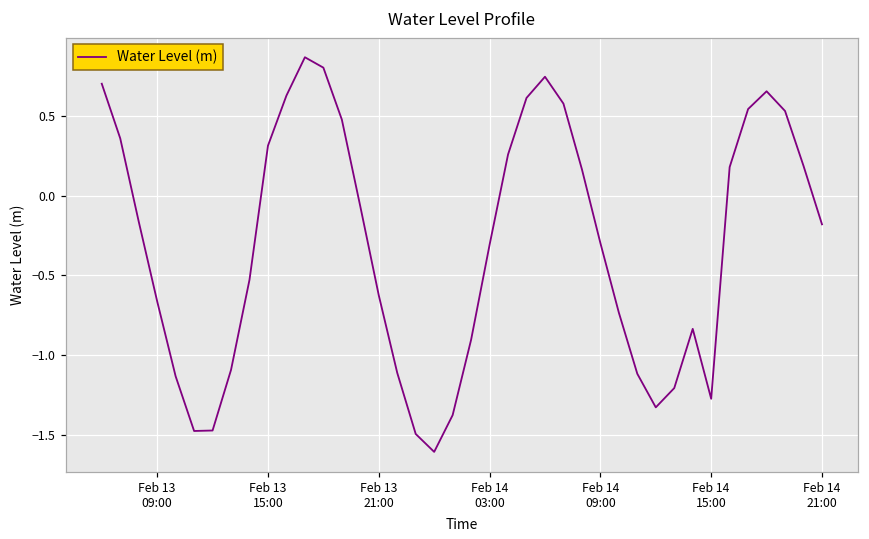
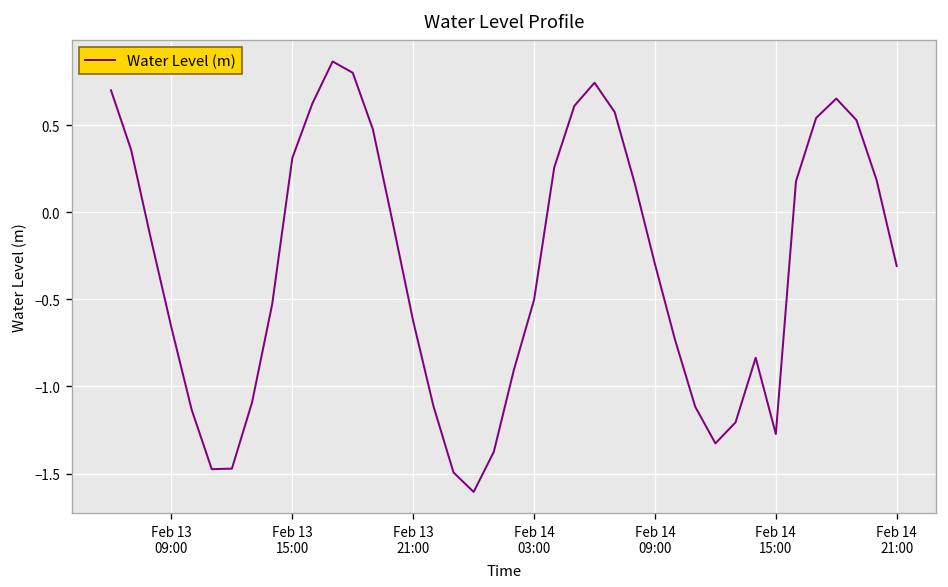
Feb 14 03:00: -0.31 -> -0.50
Feb 14 21:00: -0.18 -> -0.31
